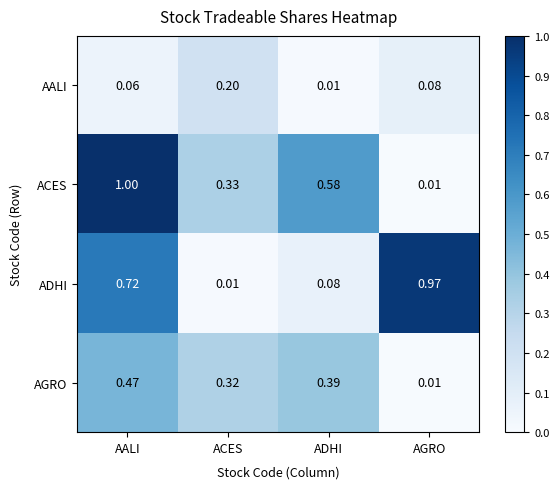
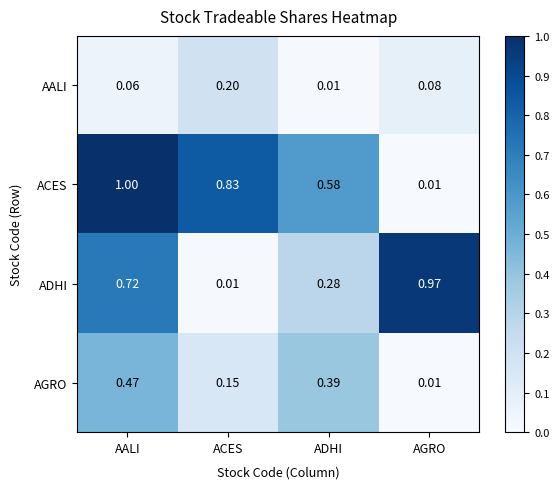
ACES, ACES: 0.33 -> 0.83
ADHI, ADHI: 0.08 -> 0.28
AGRO, ACES: 0.32 -> 0.15
